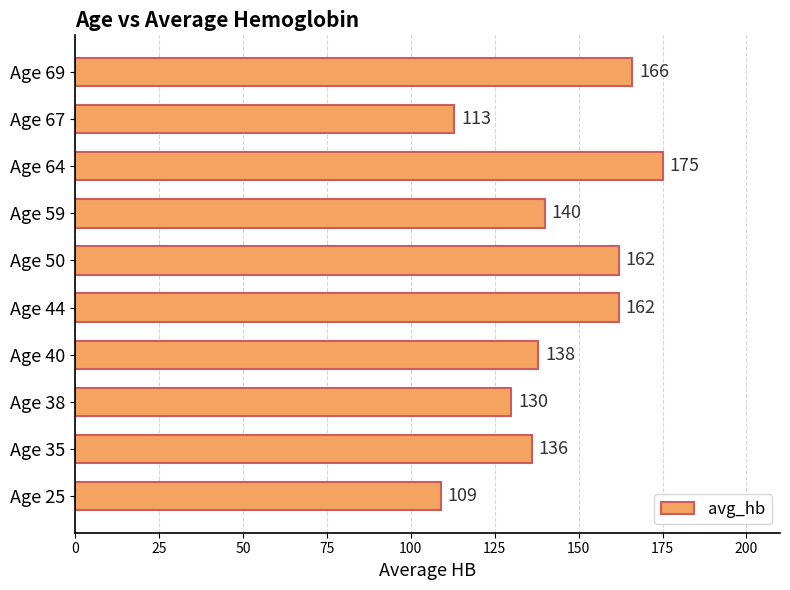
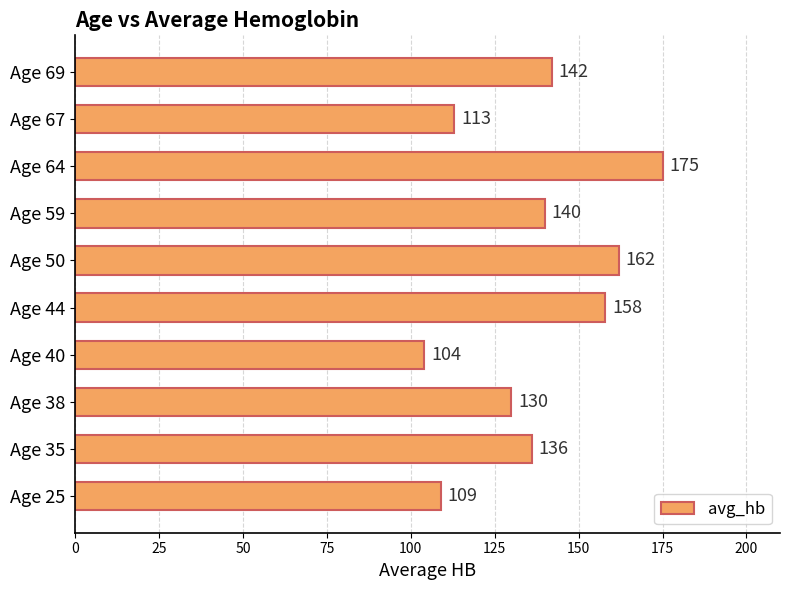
Age 69: 166 -> 142
Age 44: 162 -> 158
Age 40: 138 -> 104
